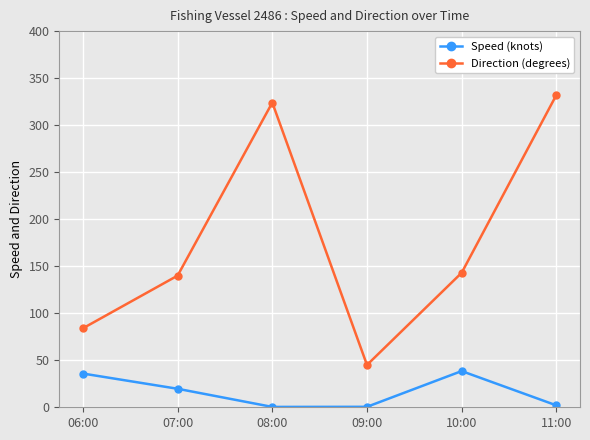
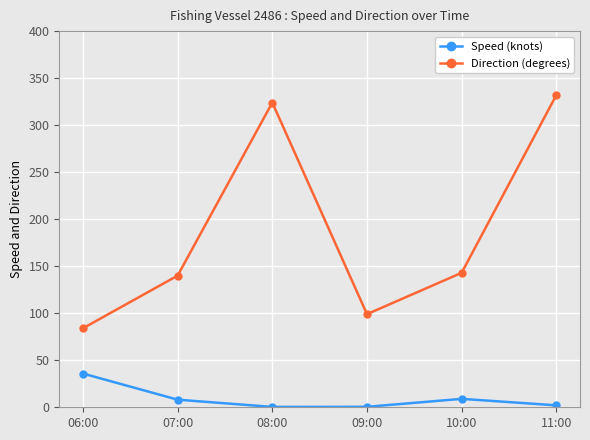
Speed (knots), 07:00: 20 -> 10
Direction (degrees), 09:00: 50 -> 100
Speed (knots), 10:00: 40 -> 10
